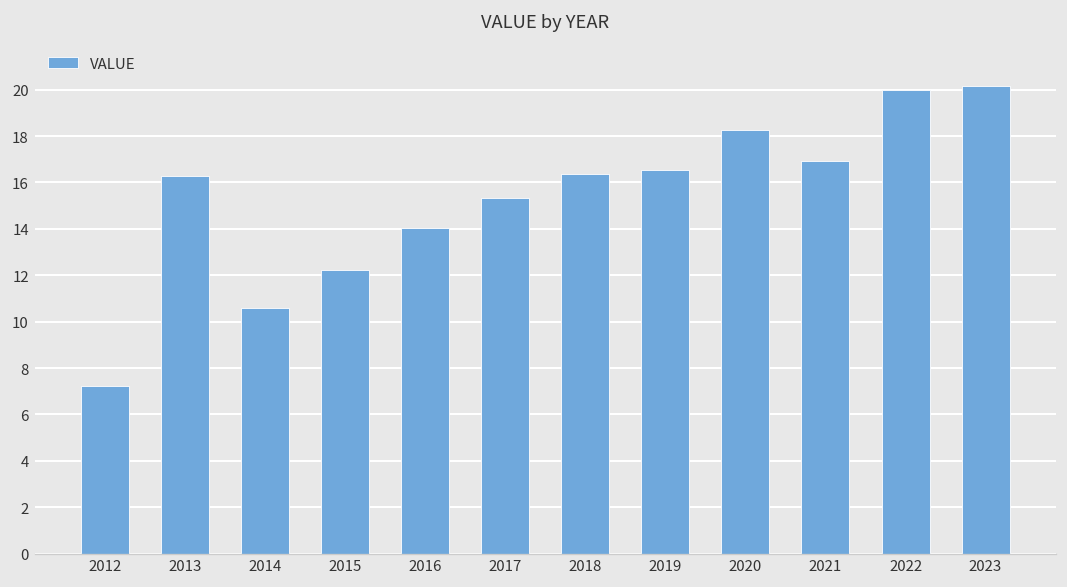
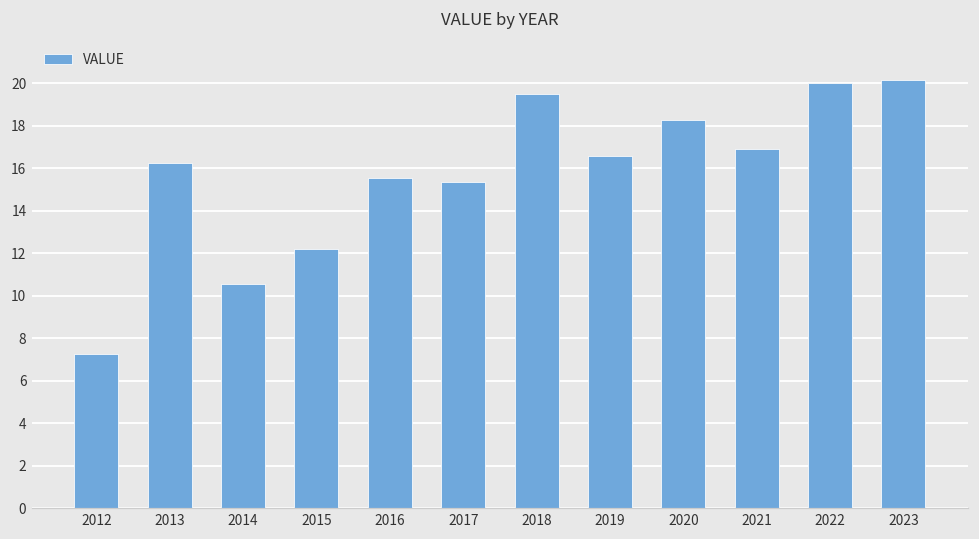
2016: 14.0 -> 15.5
2018: 16.4 -> 19.5
